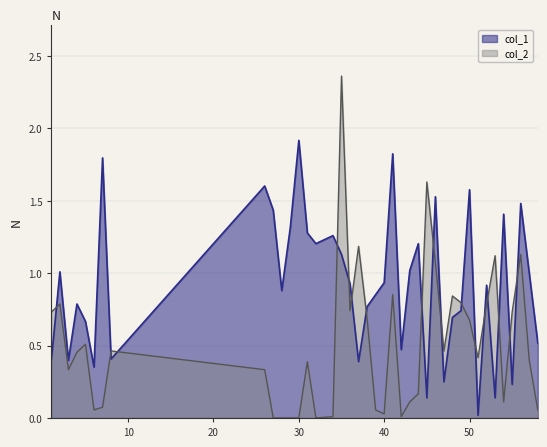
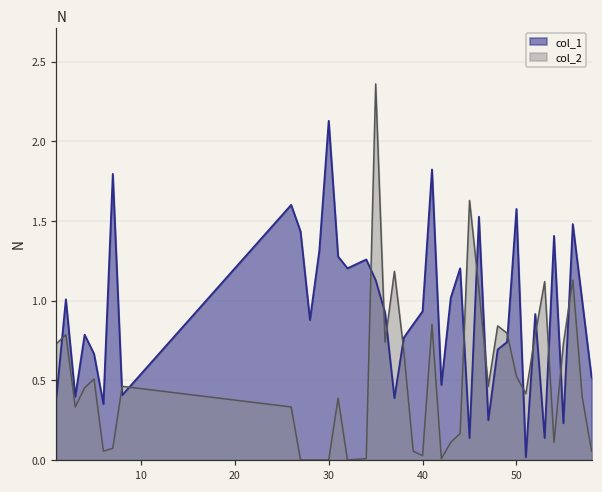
col_1, 30: 1.92 -> 2.13
col_2, 50: 0.68 -> 0.53
